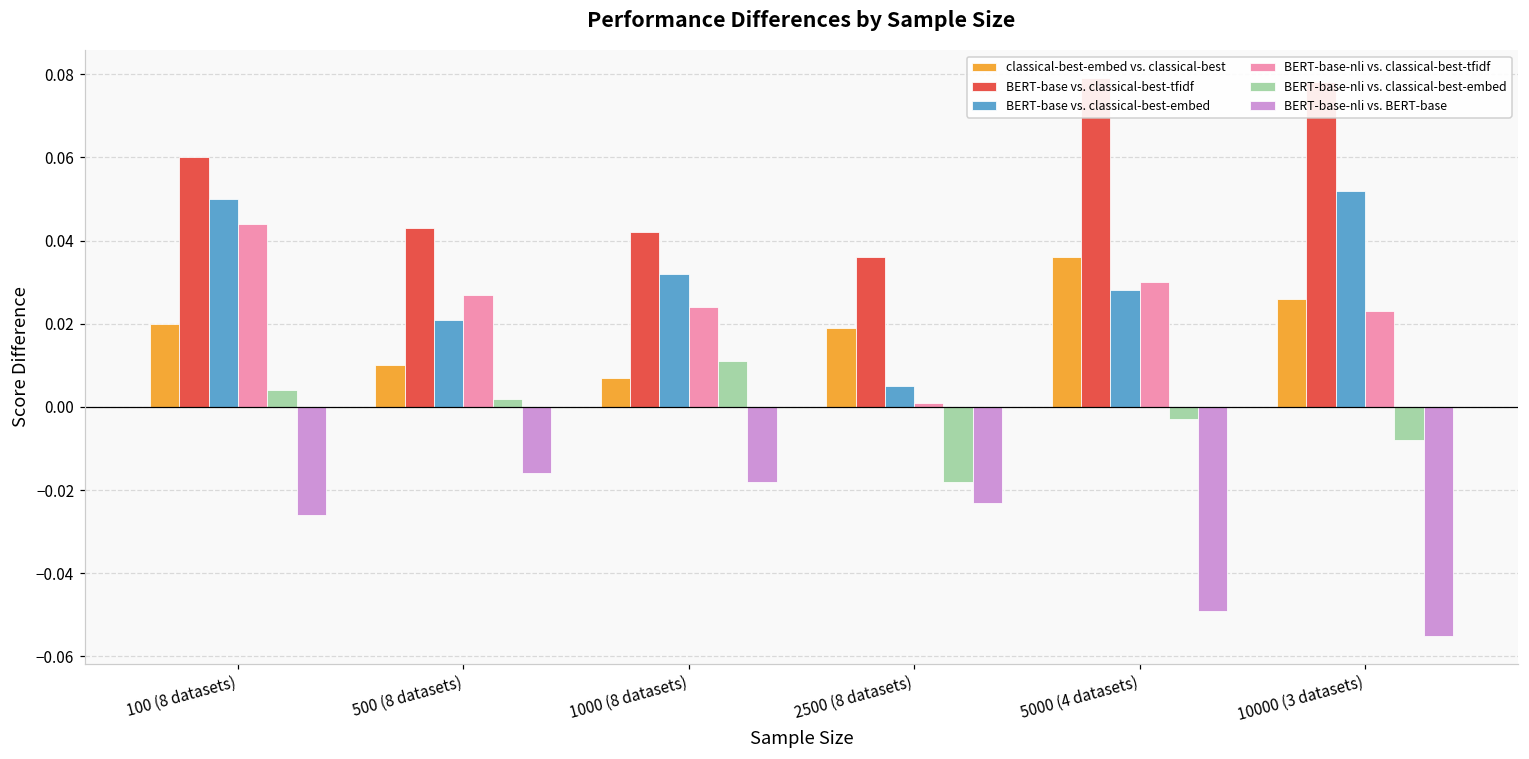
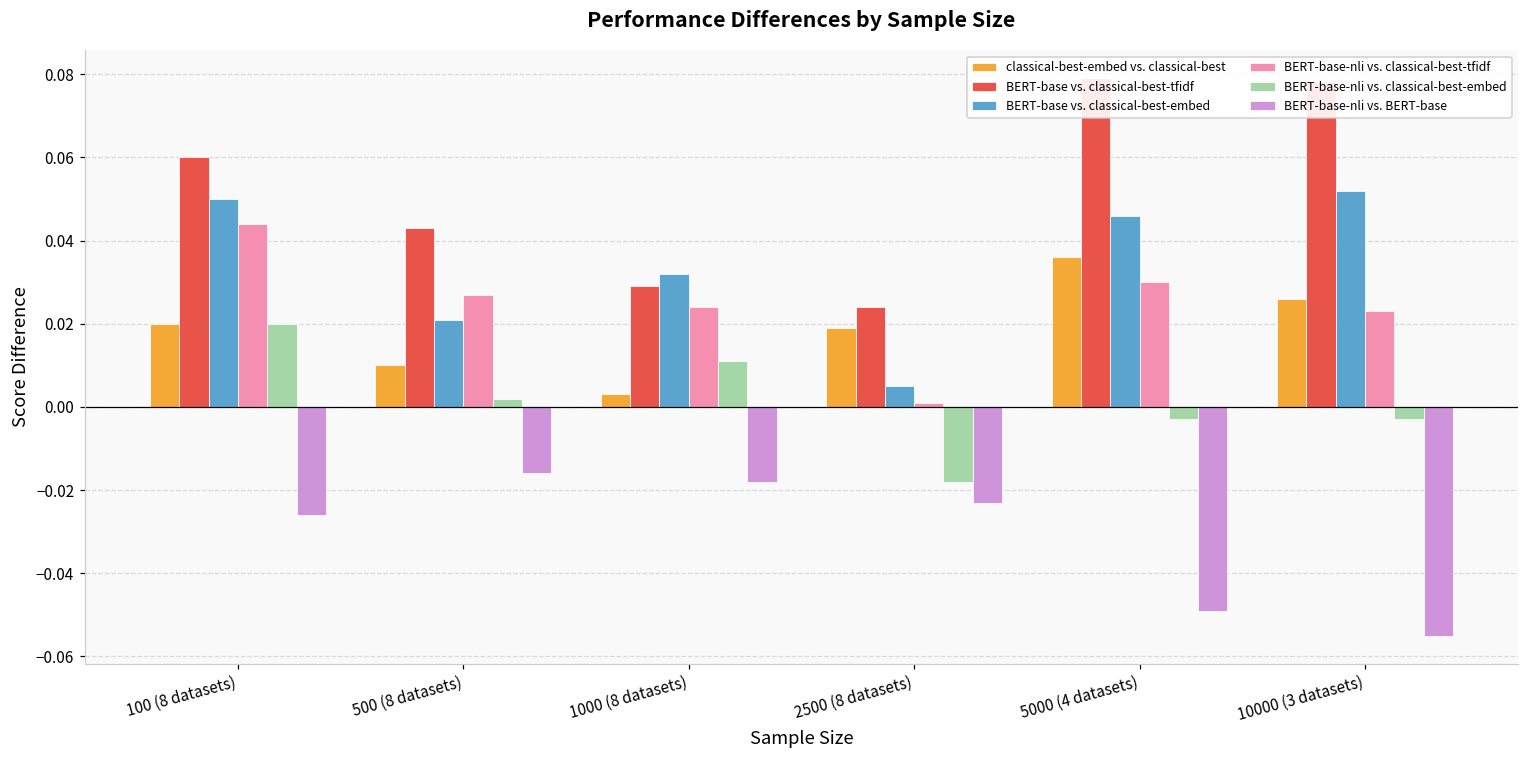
BERT-base-nli vs. classical-best-embed, 100 (8 datasets): 0.004 -> 0.020
classical-best-embed vs. classical-best, 1000 (8 datasets): 0.007 -> 0.003
BERT-base vs. classical-best-tfidf, 1000 (8 datasets): 0.042 -> 0.029
BERT-base vs. classical-best-tfidf, 2500 (8 datasets): 0.036 -> 0.024
BERT-base vs. classical-best-embed, 5000 (4 datasets): 0.028 -> 0.046
BERT-base-nli vs. classical-best-embed, 10000 (3 datasets): -0.008 -> -0.003
